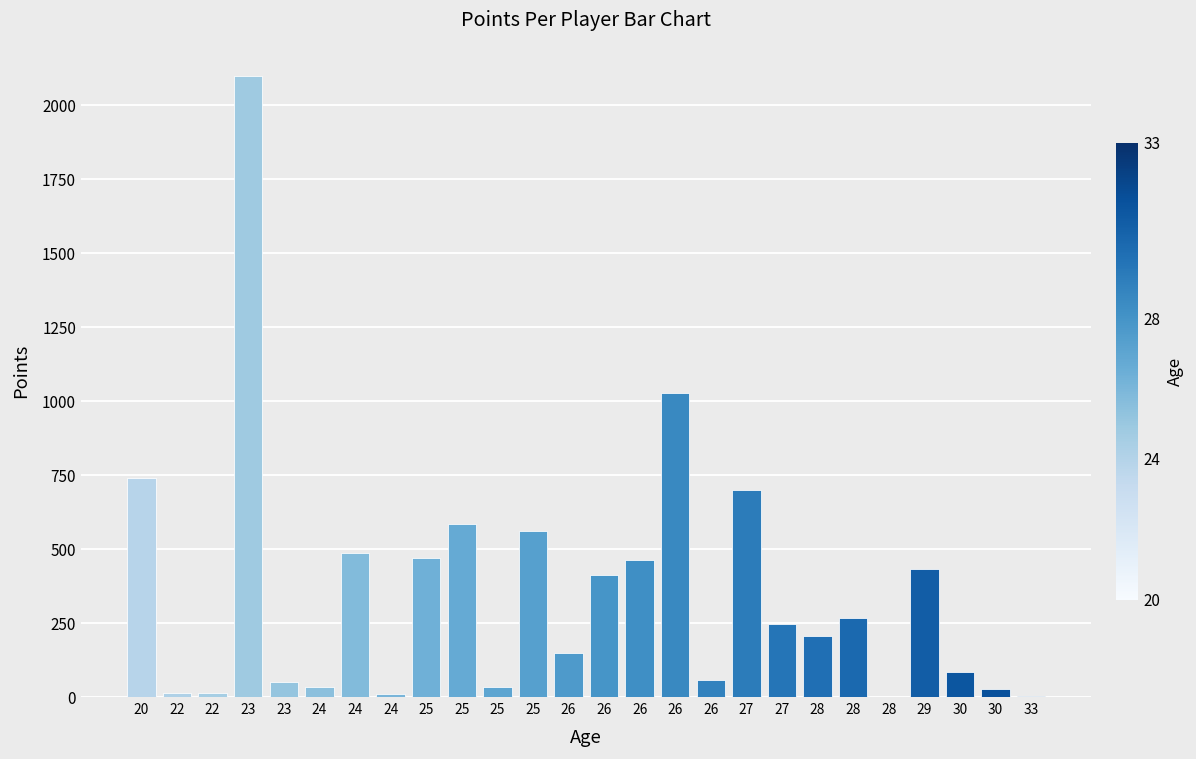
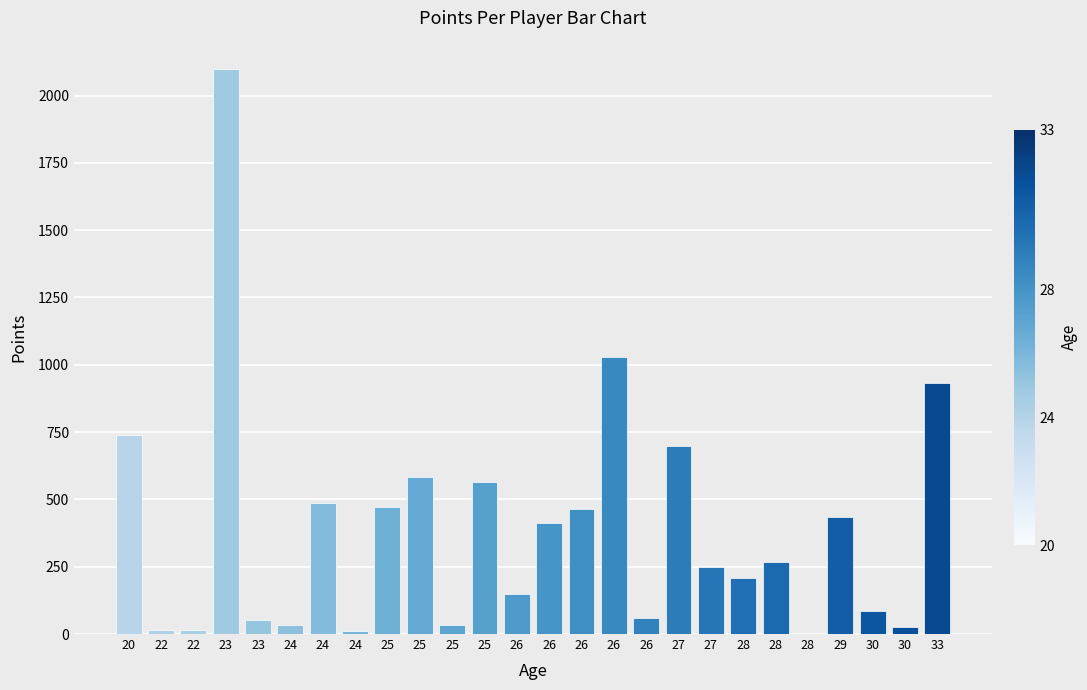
33: 10 -> 930
